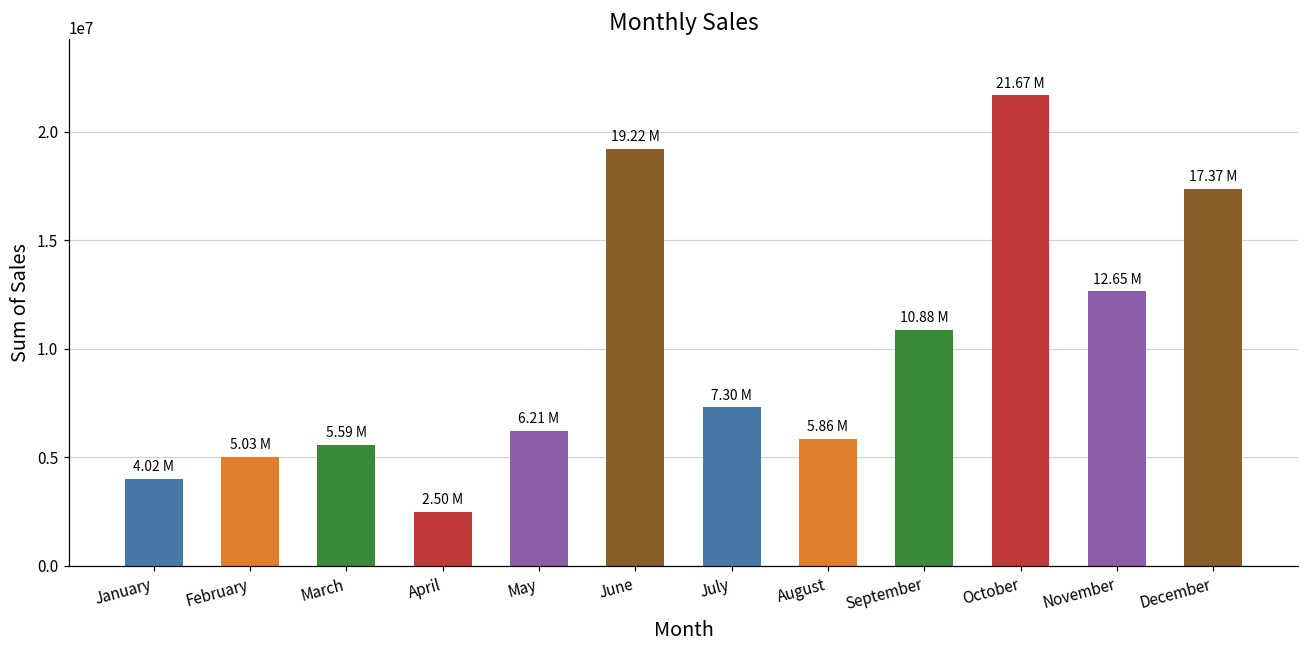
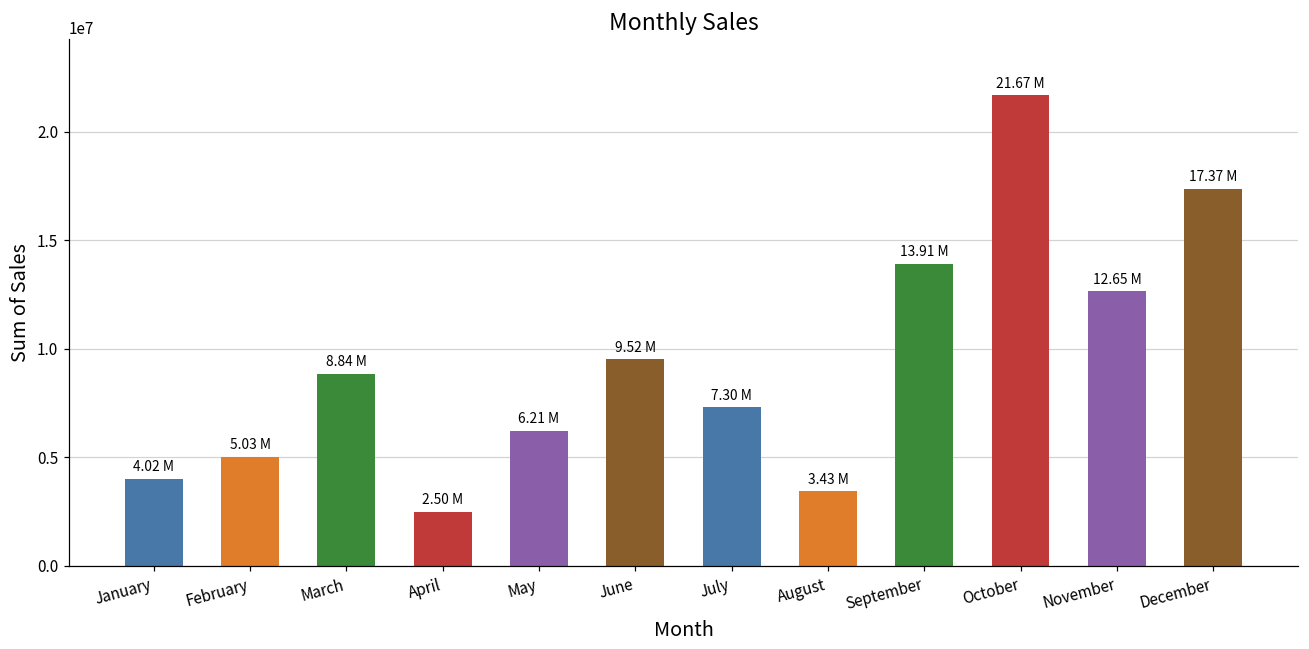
March: 5.59 -> 8.84
June: 19.22 -> 9.52
August: 5.86 -> 3.43
September: 10.88 -> 13.91
